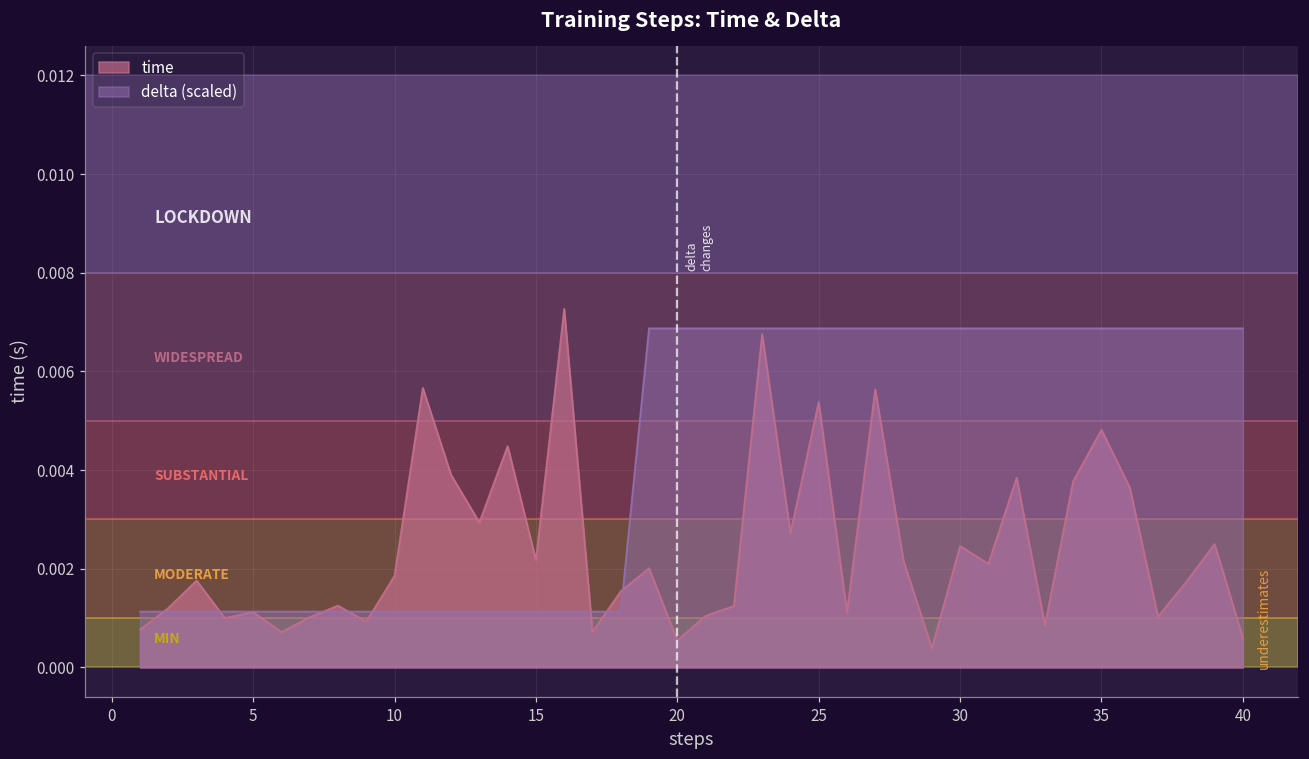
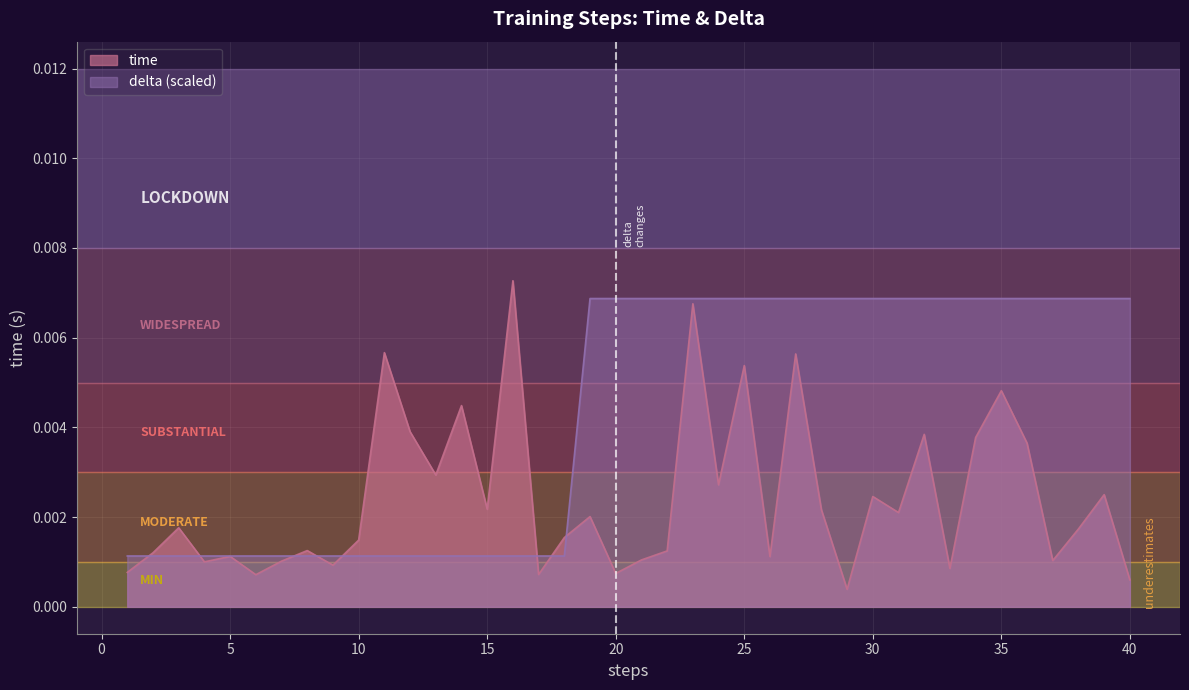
time, 10: 0.0019 -> 0.0015
time, 20: 0.0005 -> 0.0007
